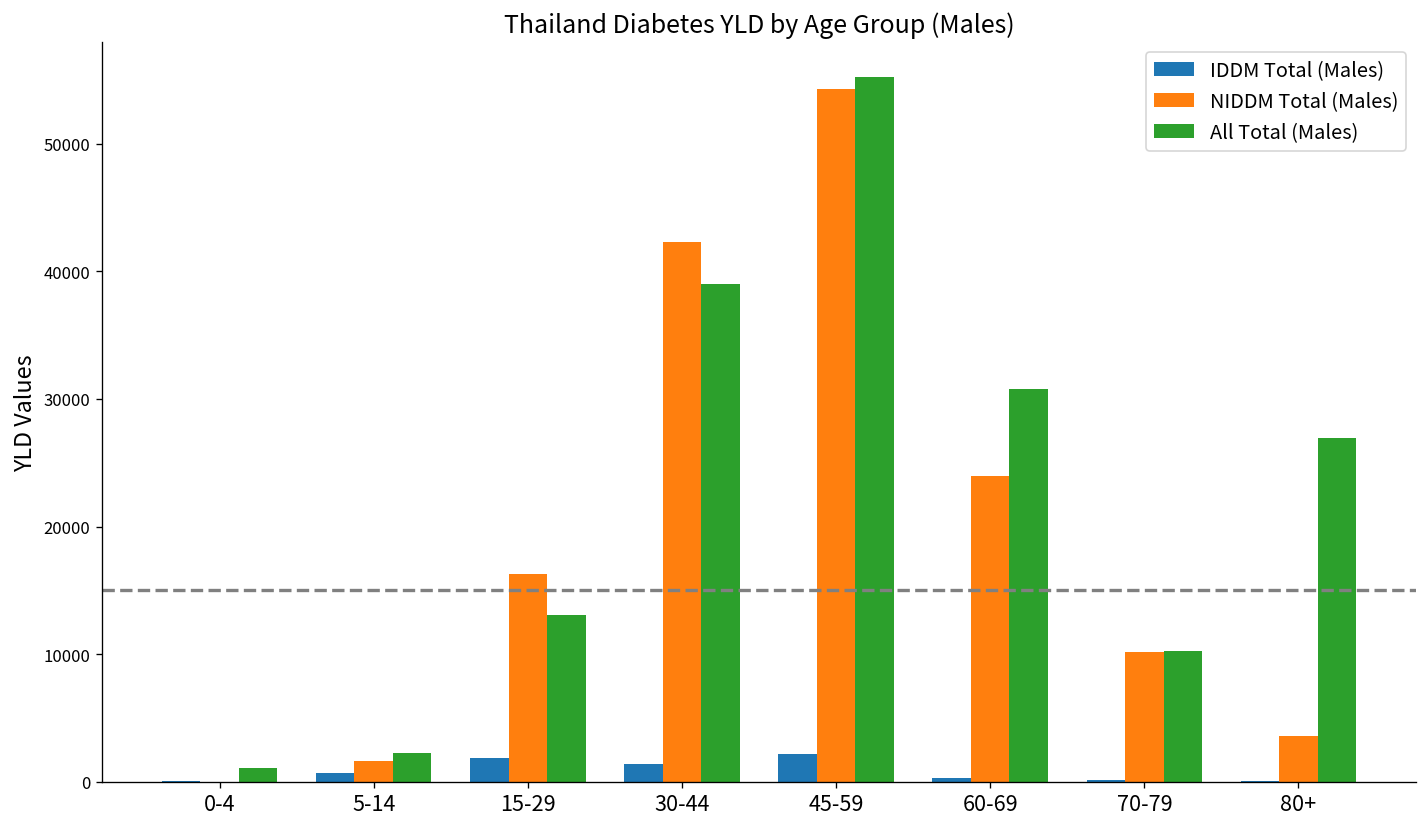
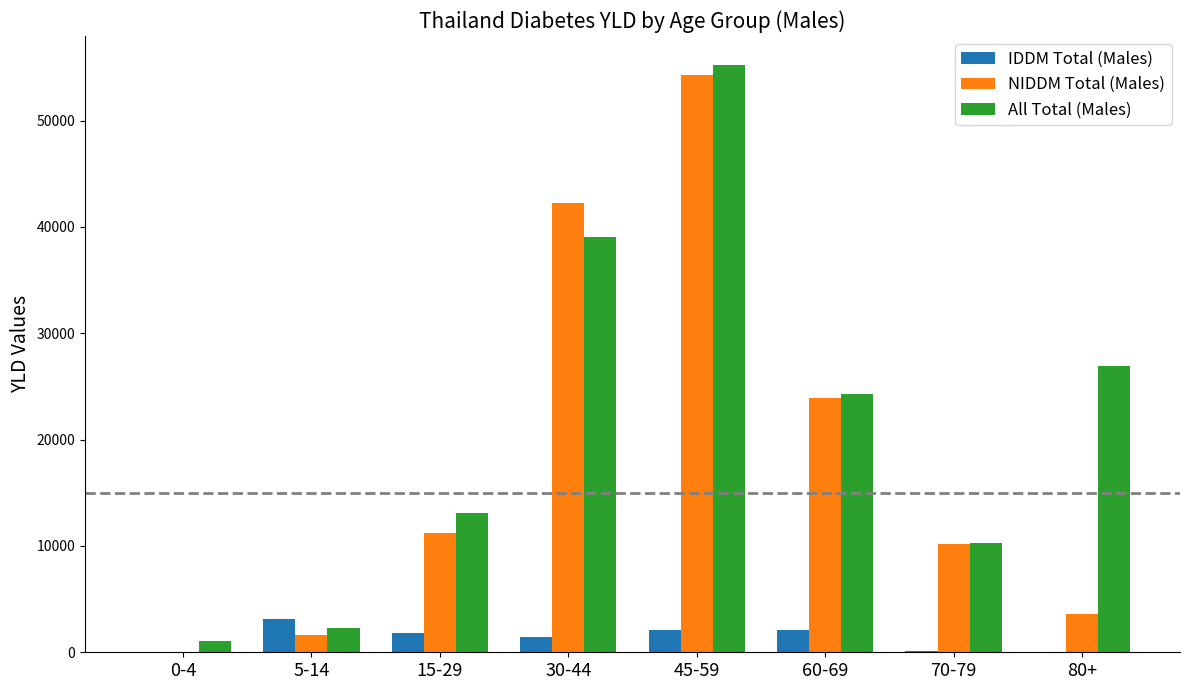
IDDM Total (Males), 5-14: 700 -> 3100
NIDDM Total (Males), 15-29: 16300 -> 11200
IDDM Total (Males), 60-69: 300 -> 2100
All Total (Males), 60-69: 30800 -> 24300
